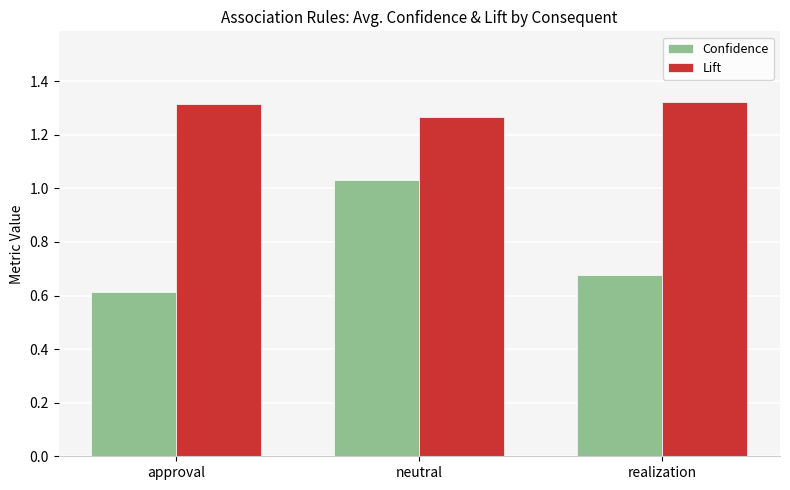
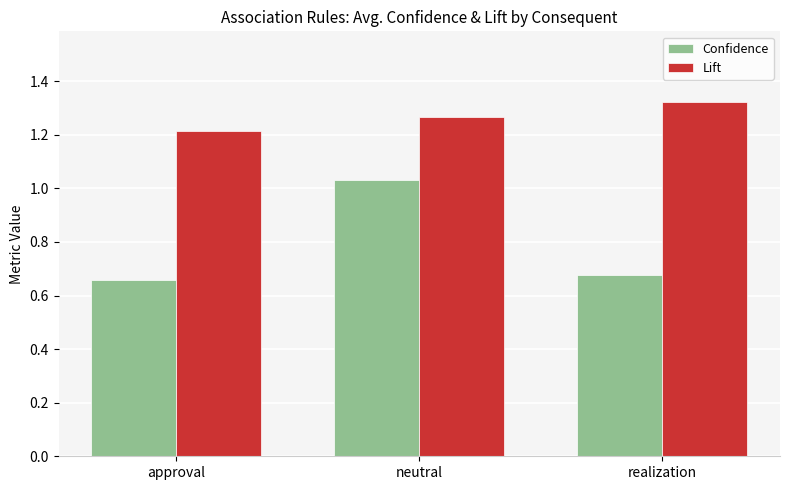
Confidence, approval: 0.61 -> 0.66
Lift, approval: 1.31 -> 1.22
